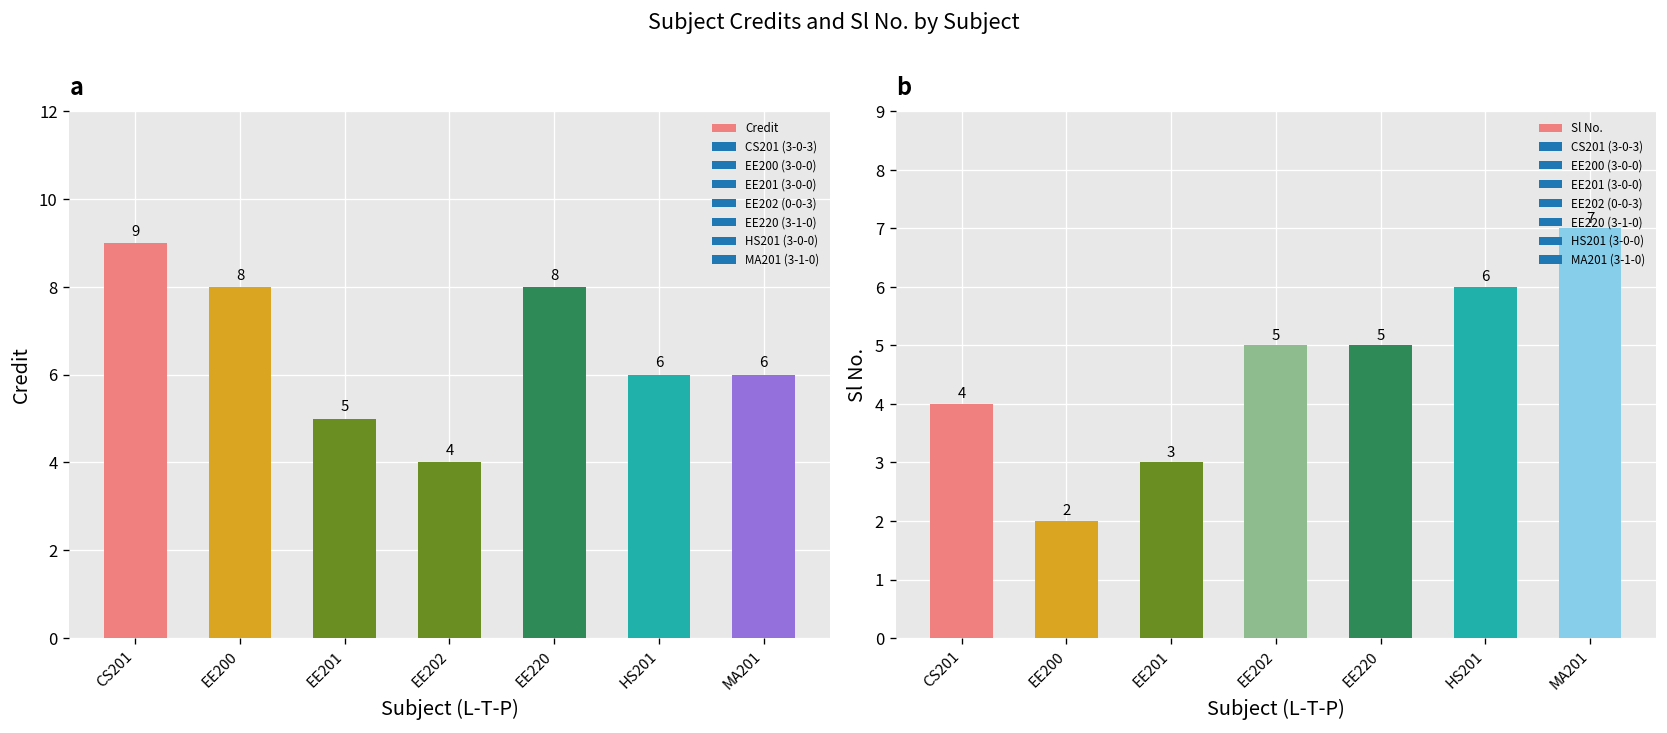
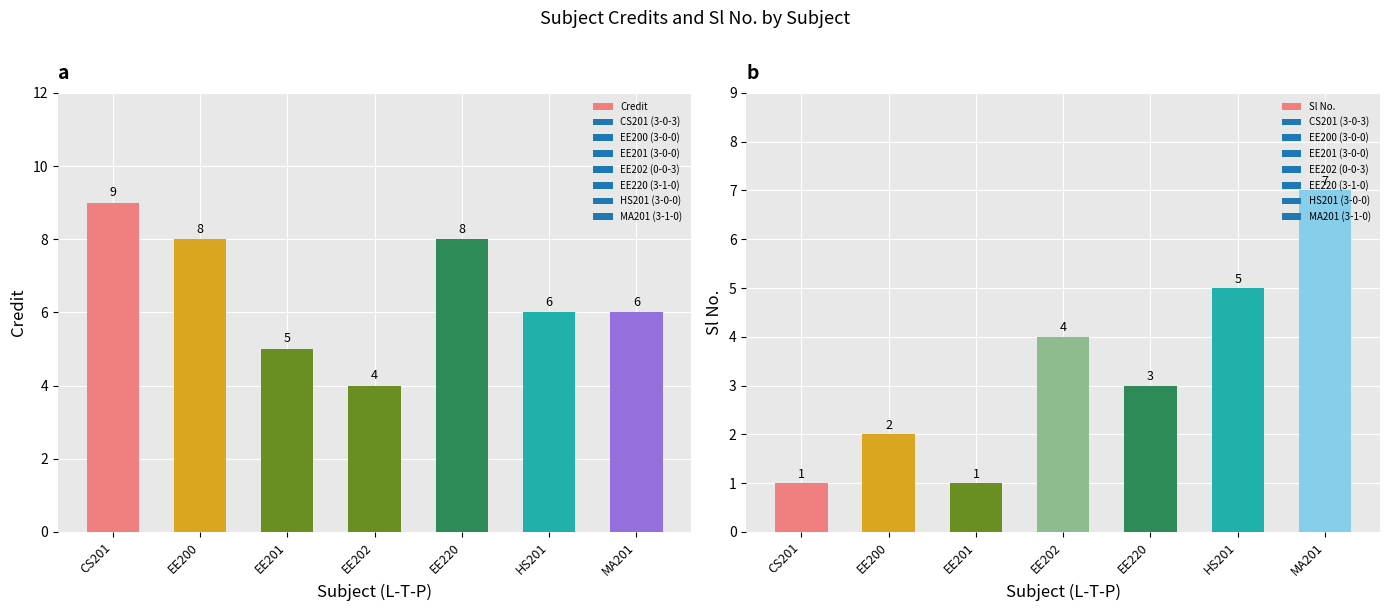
b, CS201: 4 -> 1
b, EE201: 3 -> 1
b, EE202: 5 -> 4
b, EE220: 5 -> 3
b, HS201: 6 -> 5
